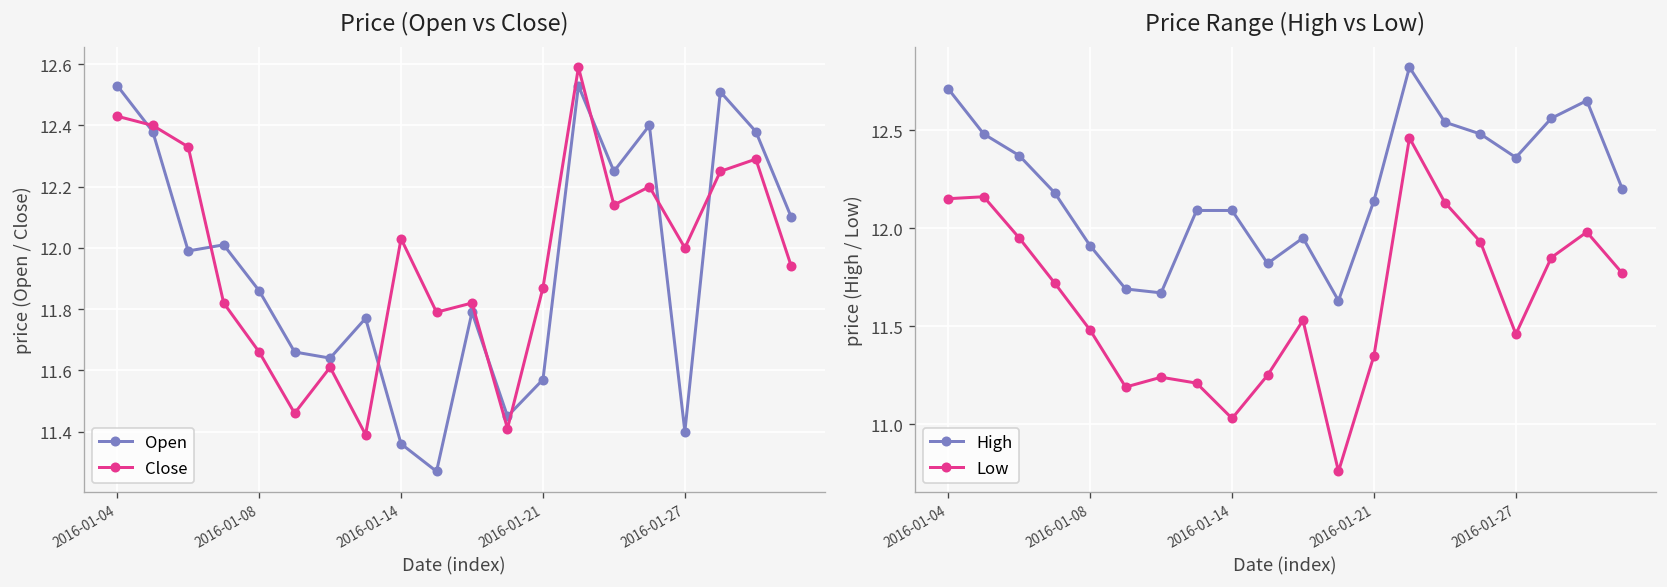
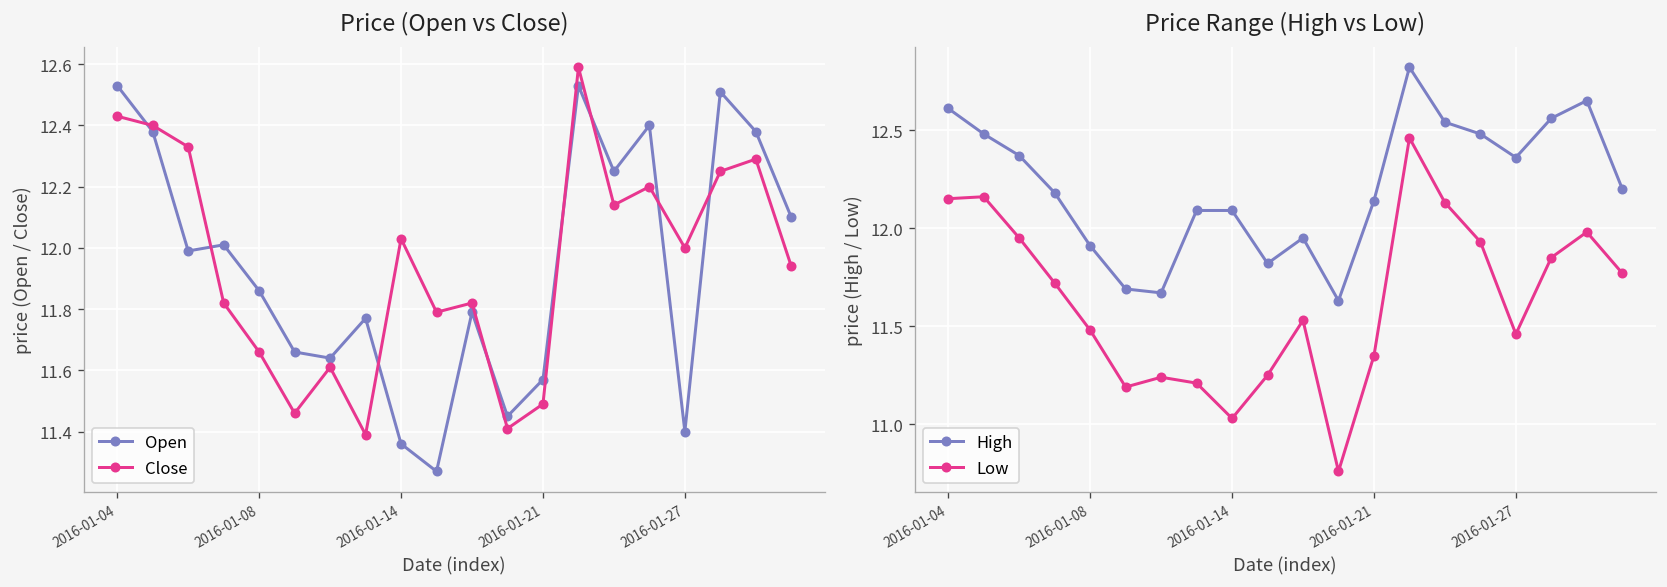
Price (Open vs Close), Close, 2016-01-21: 11.87 -> 11.49
Price Range (High vs Low), High, 2016-01-04: 12.71 -> 12.61
